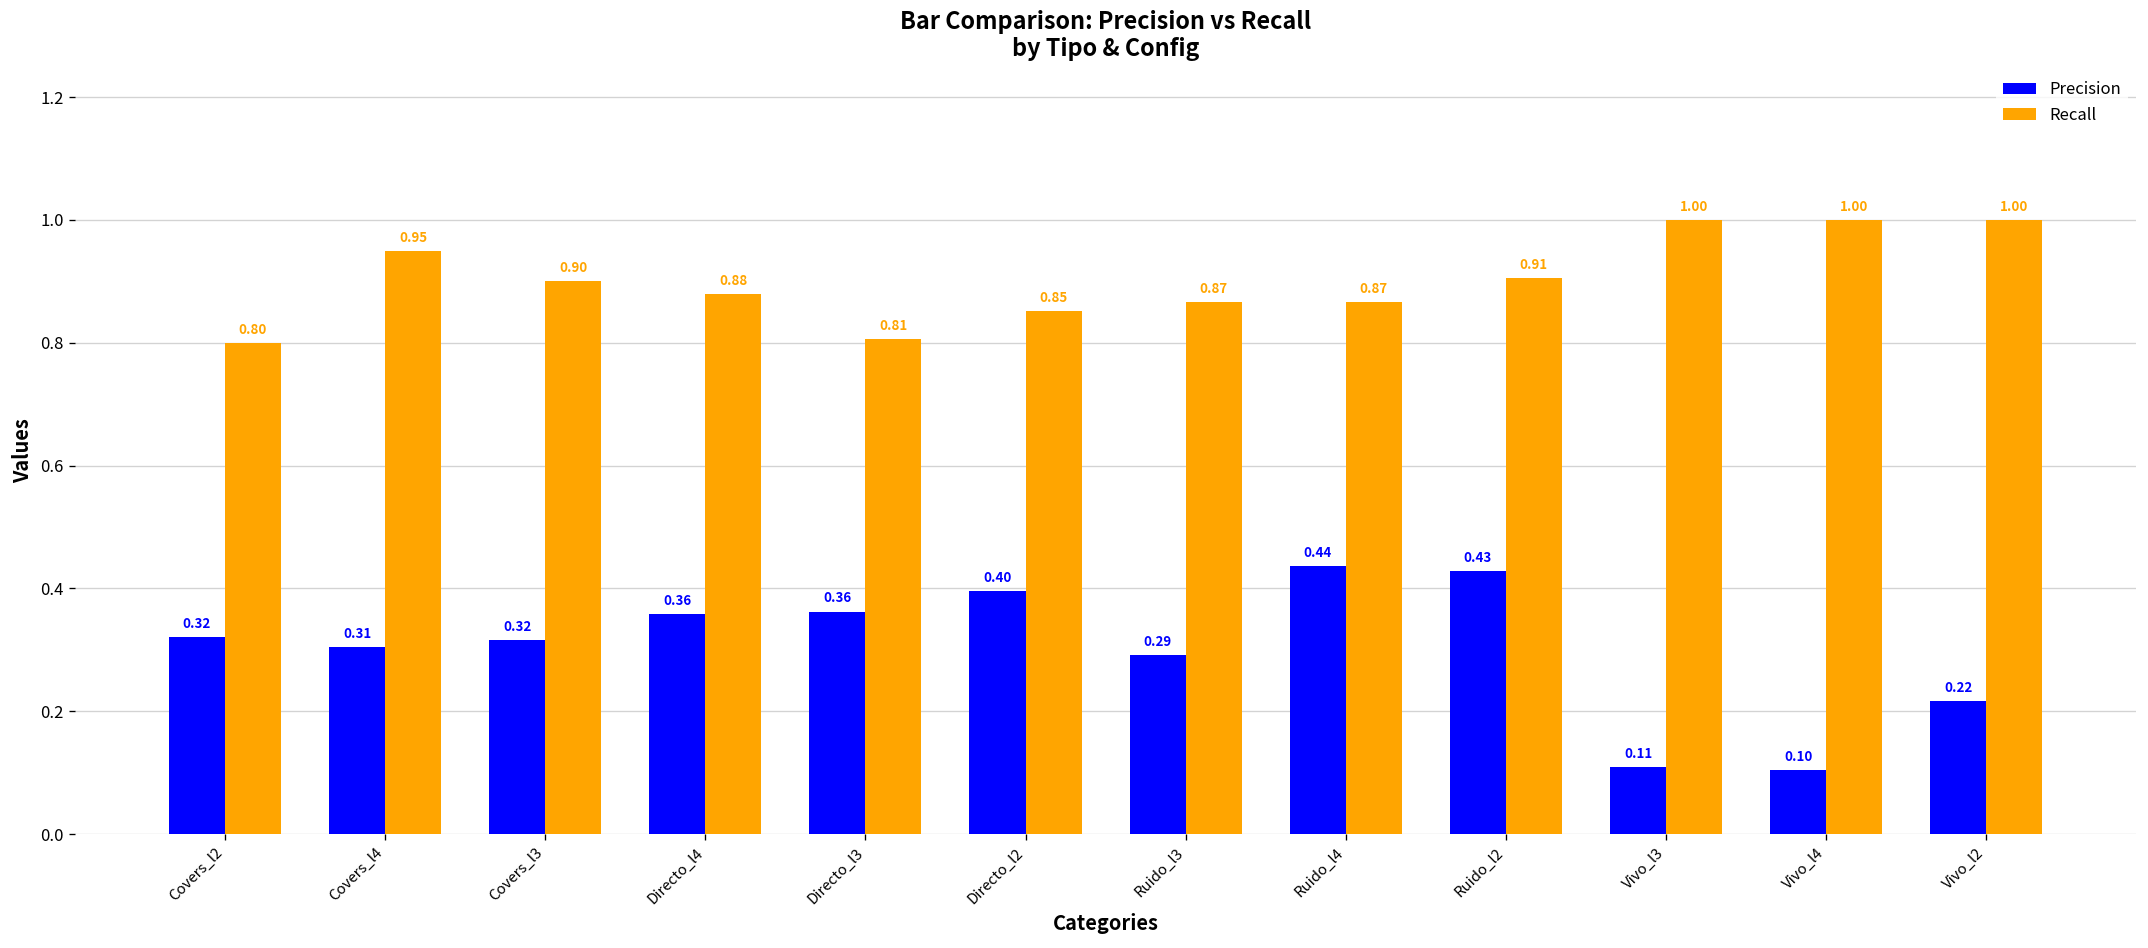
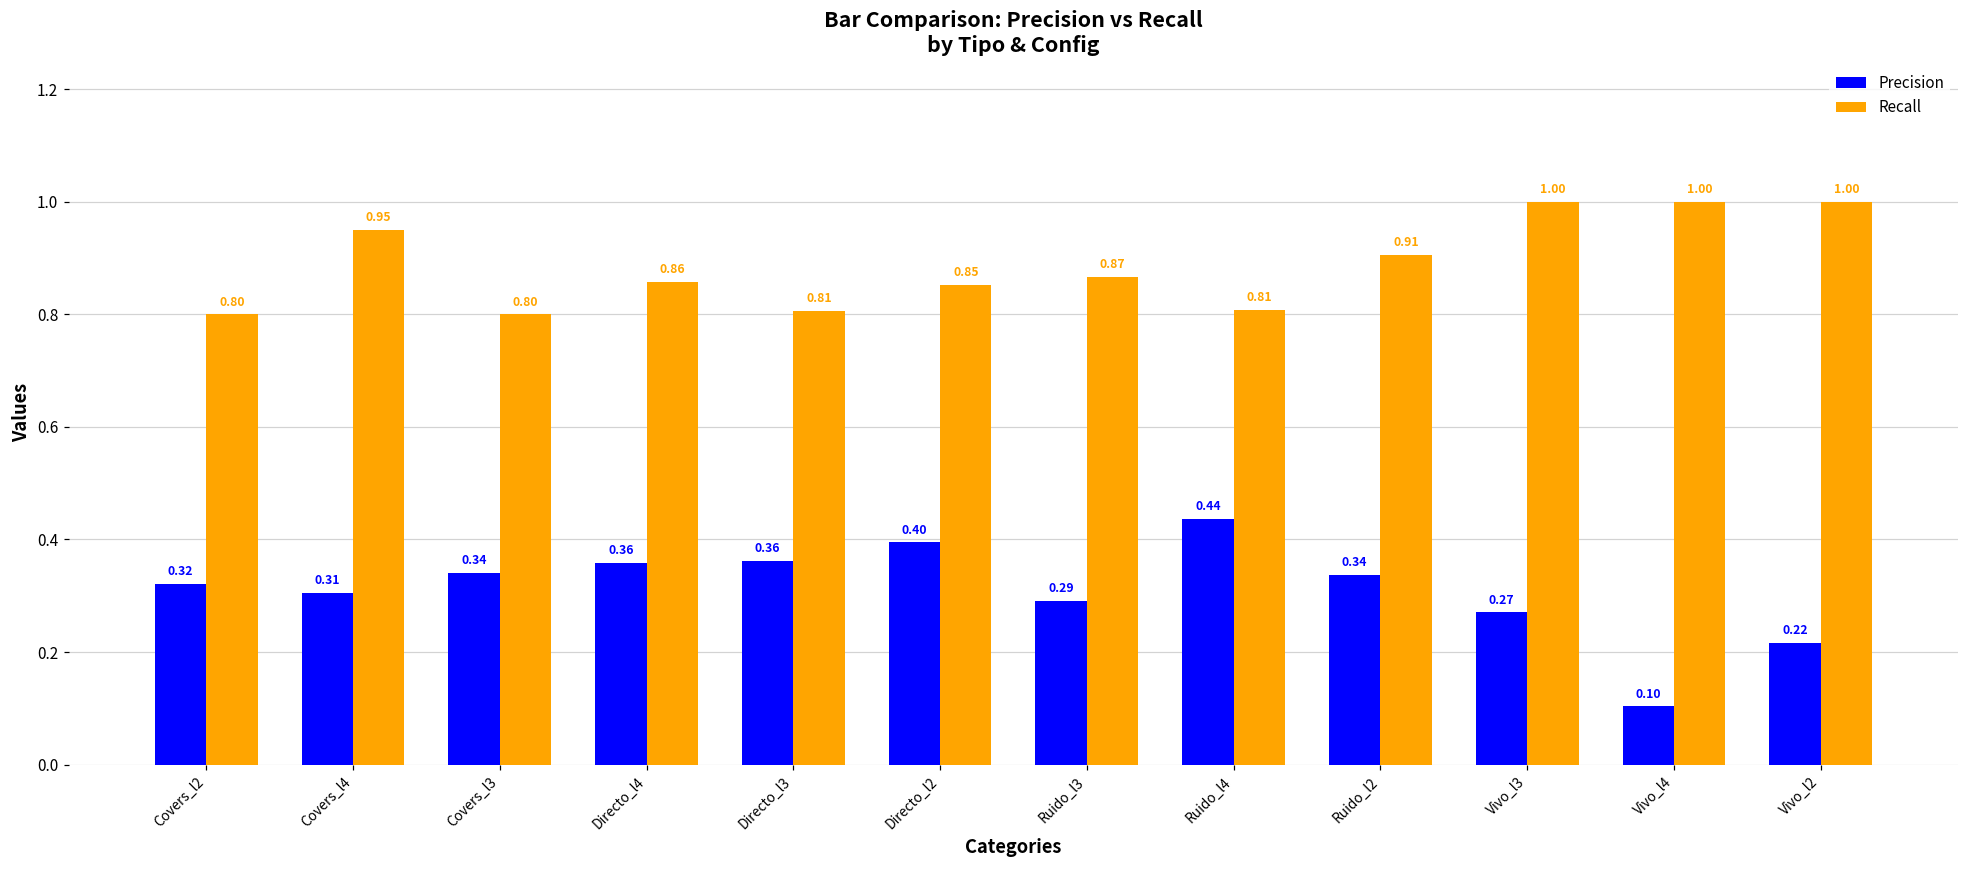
Precision, Covers_l3: 0.32 -> 0.34
Recall, Covers_l3: 0.90 -> 0.80
Recall, Directo_l4: 0.88 -> 0.86
Recall, Ruido_l4: 0.87 -> 0.81
Precision, Ruido_l2: 0.43 -> 0.34
Precision, Vivo_l3: 0.11 -> 0.27
